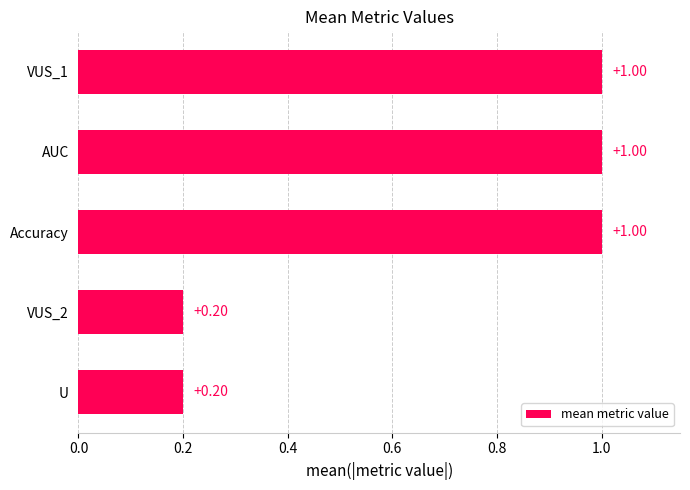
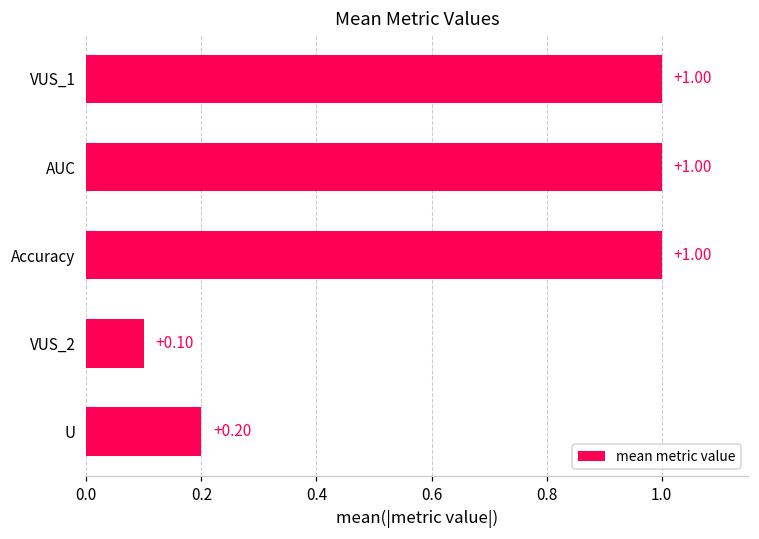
VUS_2: +0.20 -> +0.10
